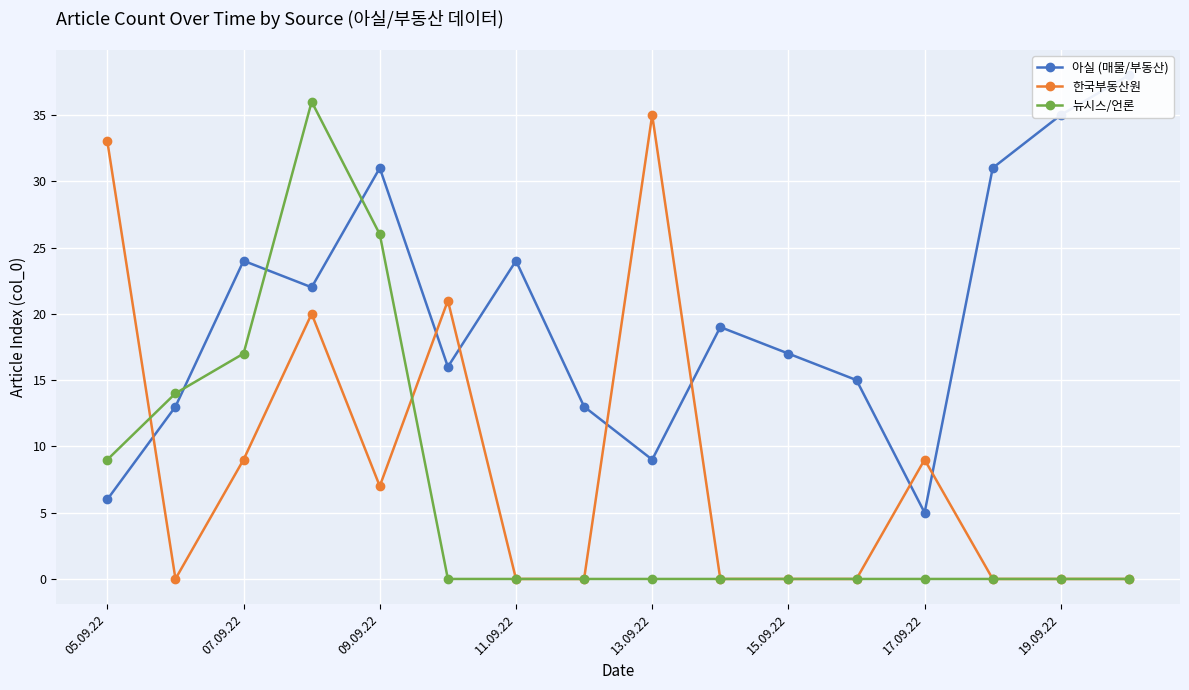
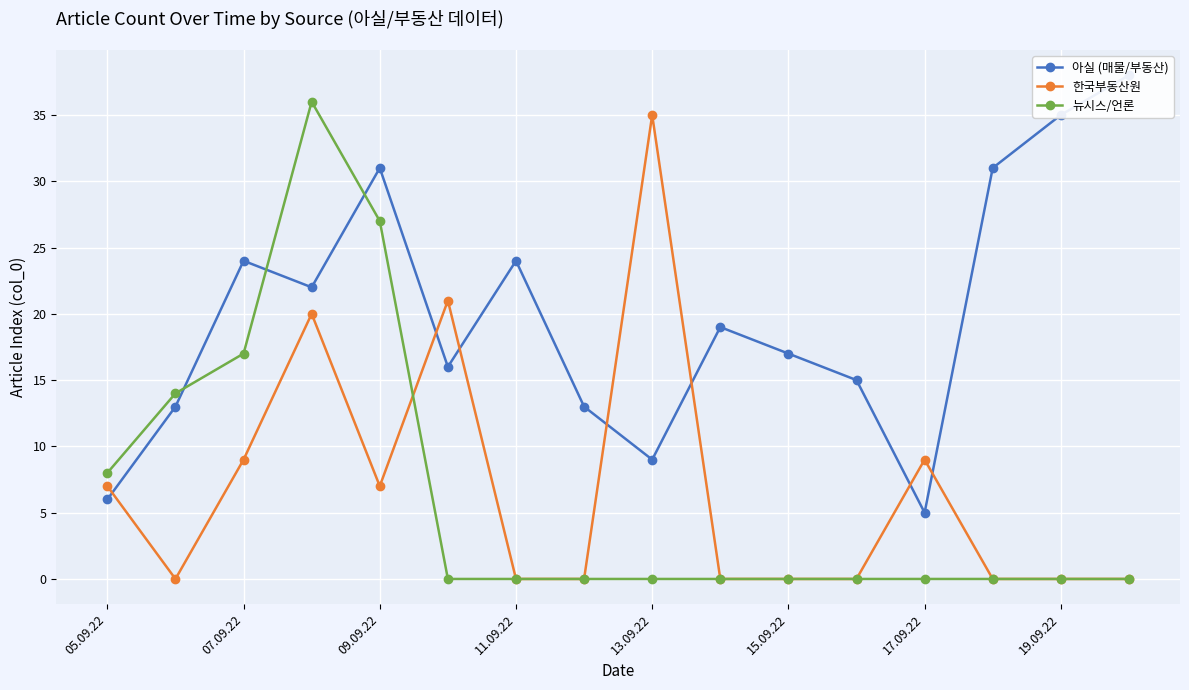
한국부동산원, 05.09.22: 33 -> 7
뉴시스/언론, 05.09.22: 9 -> 8
뉴시스/언론, 09.09.22: 26 -> 27
